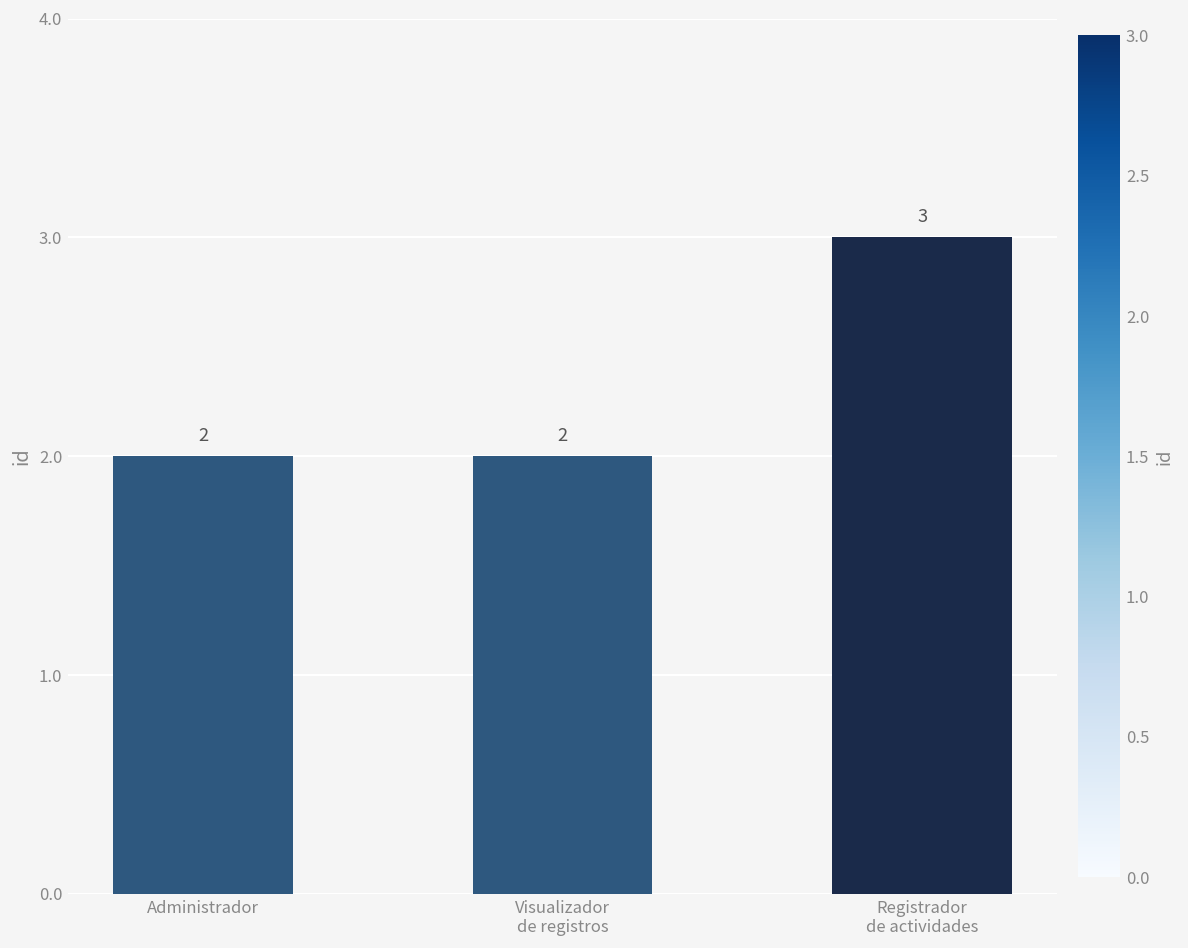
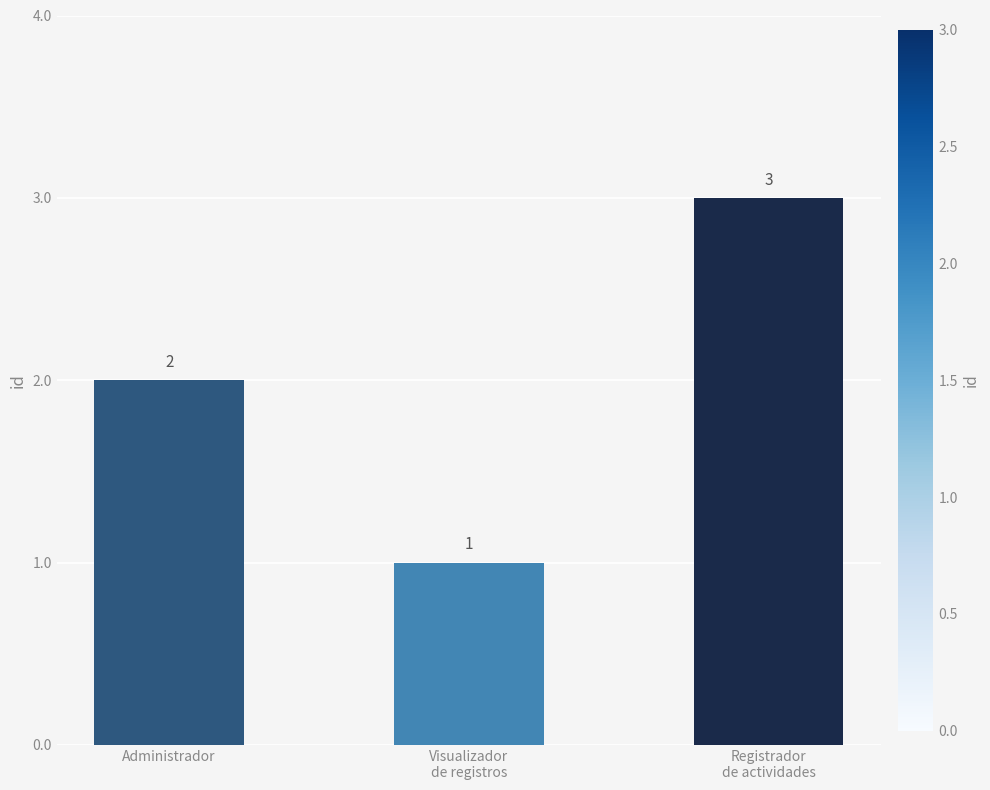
Visualizador de registros: 2 -> 1
